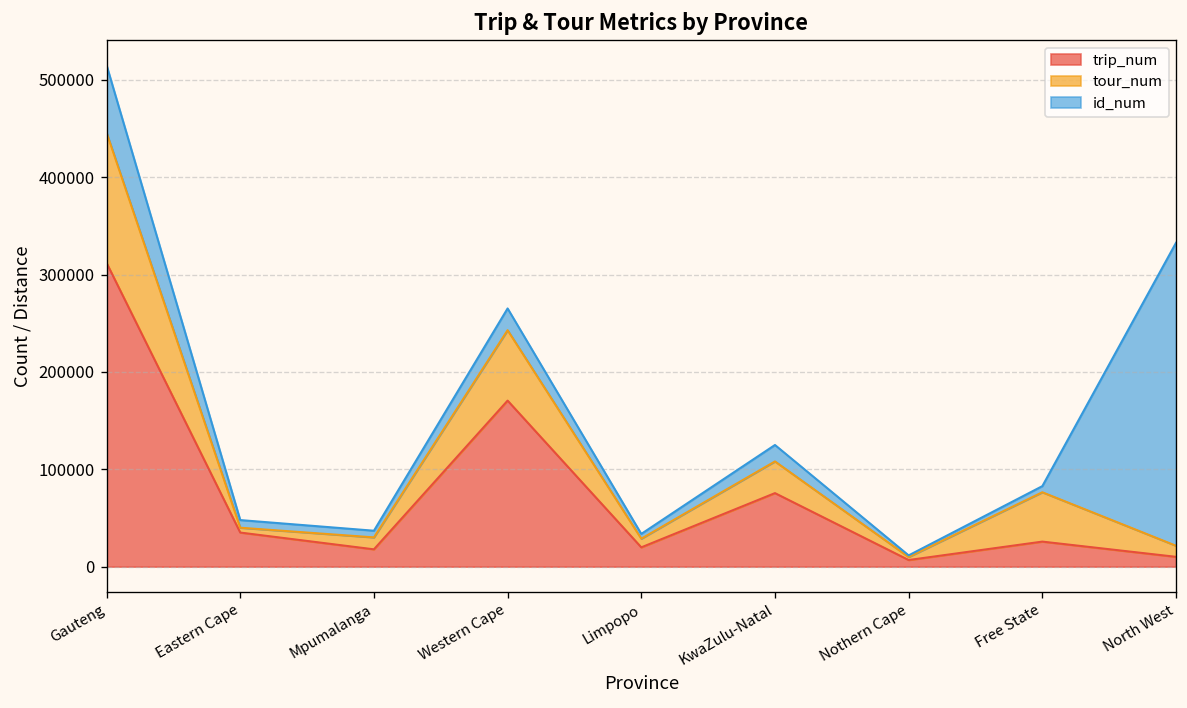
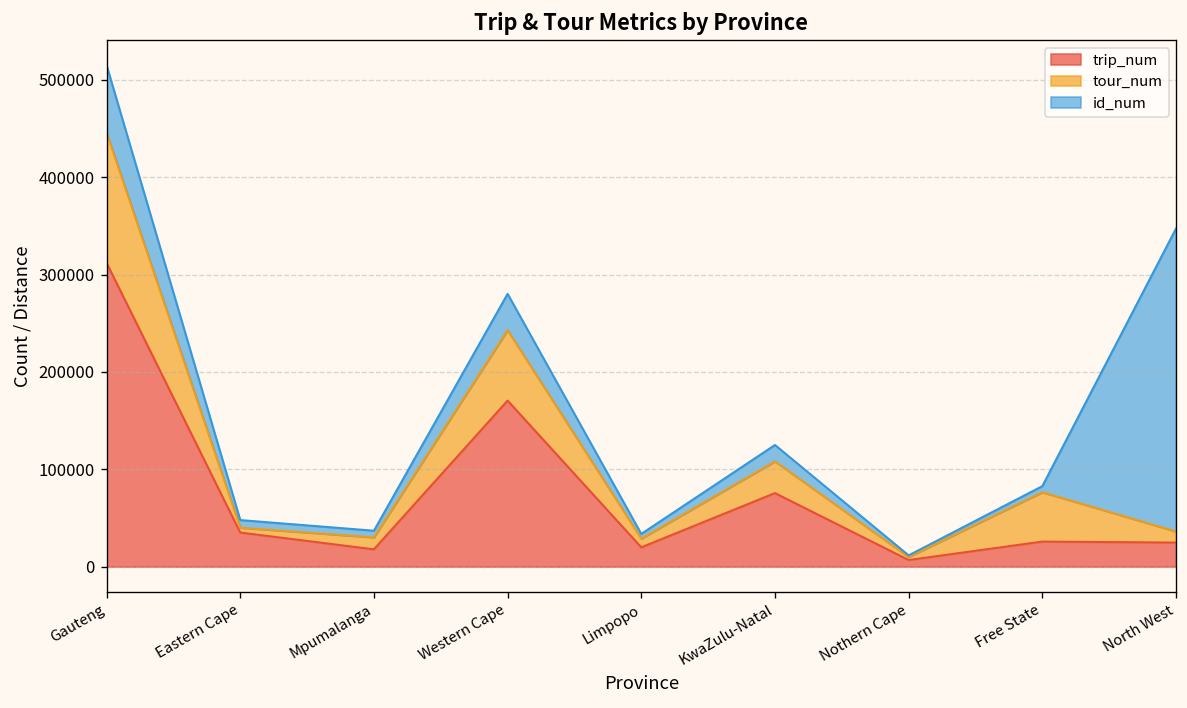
id_num, Western Cape: 20000 -> 40000
trip_num, North West: 10000 -> 20000
